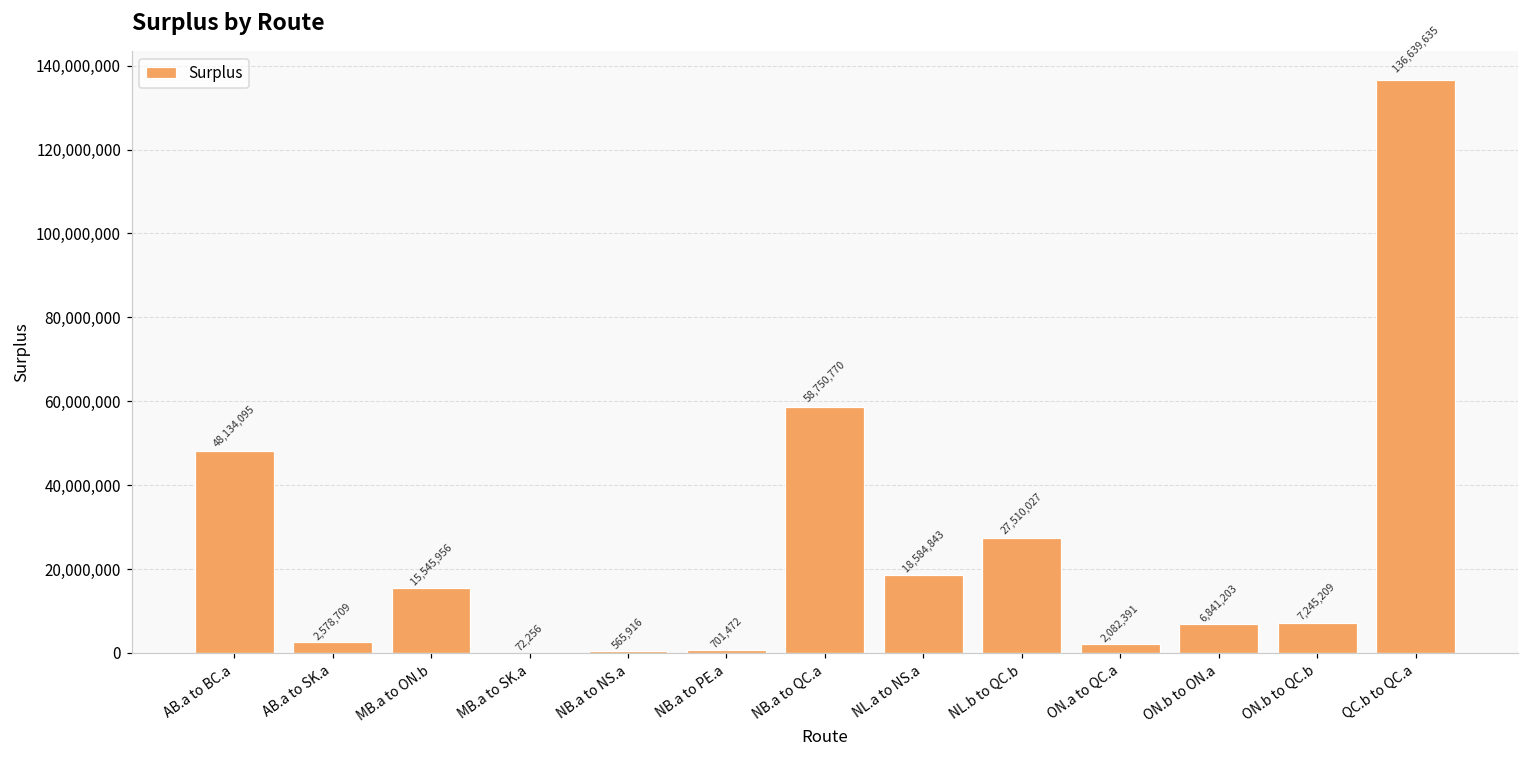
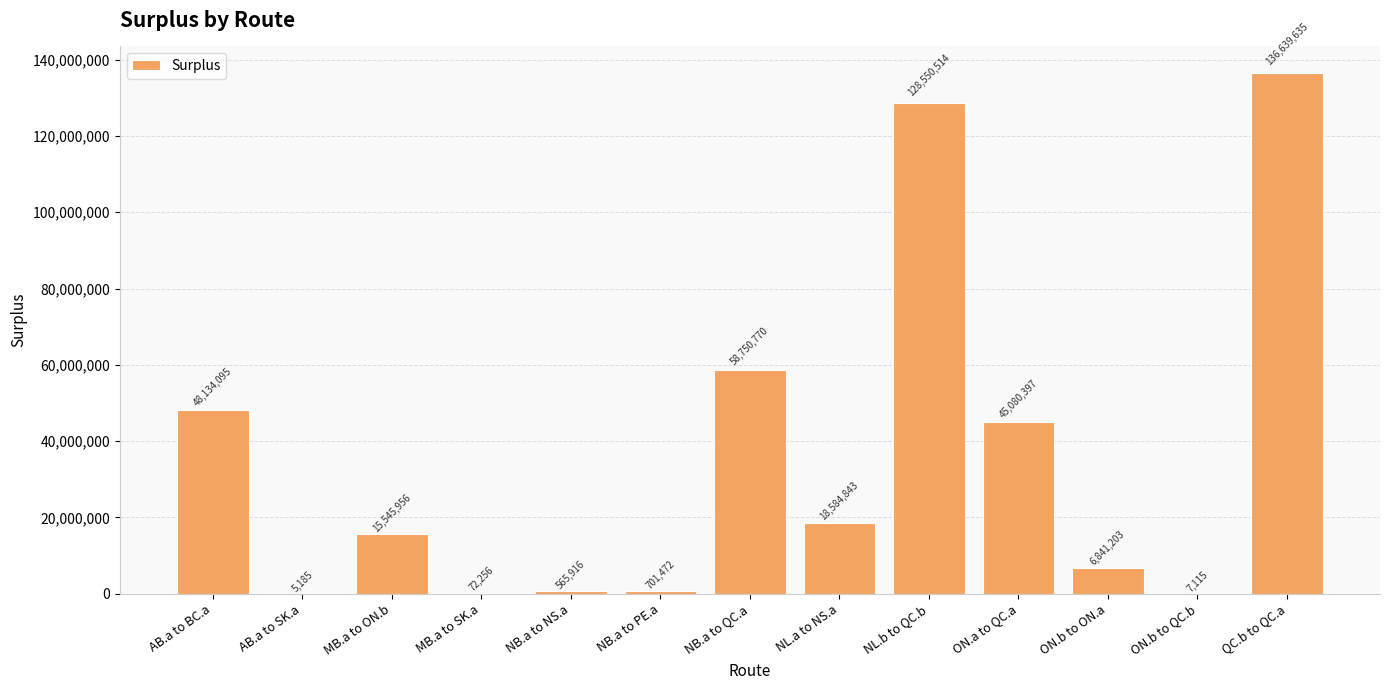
AB.a to SK.a: 2,578,709 -> 5,185
NL.b to QC.b: 27,510,027 -> 128,550,514
ON.a to QC.a: 2,082,391 -> 45,080,397
ON.b to QC.b: 7,245,209 -> 7,115
